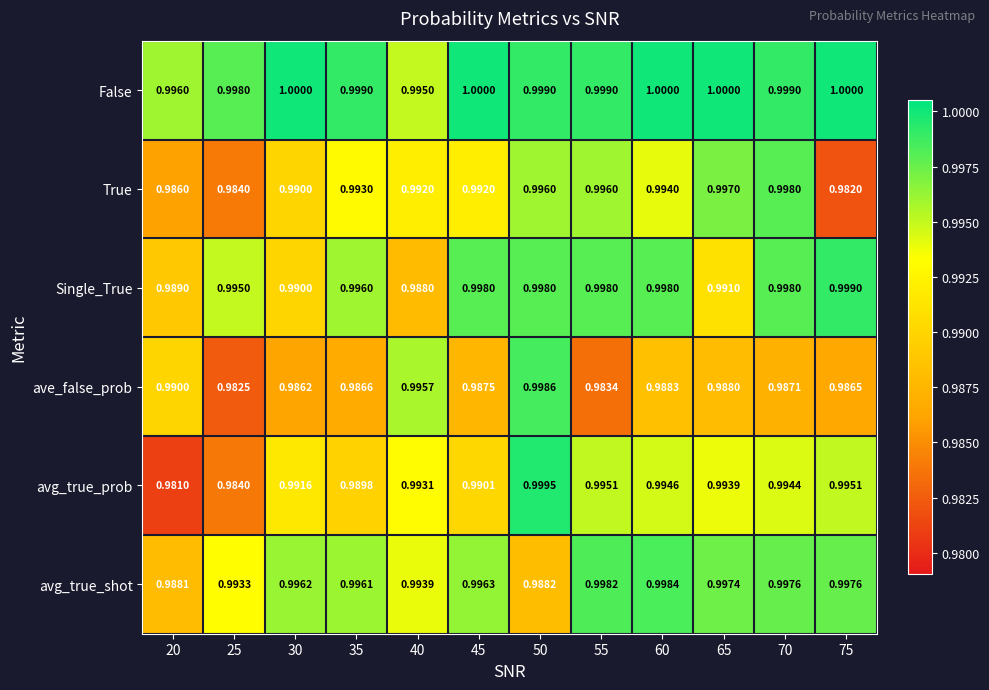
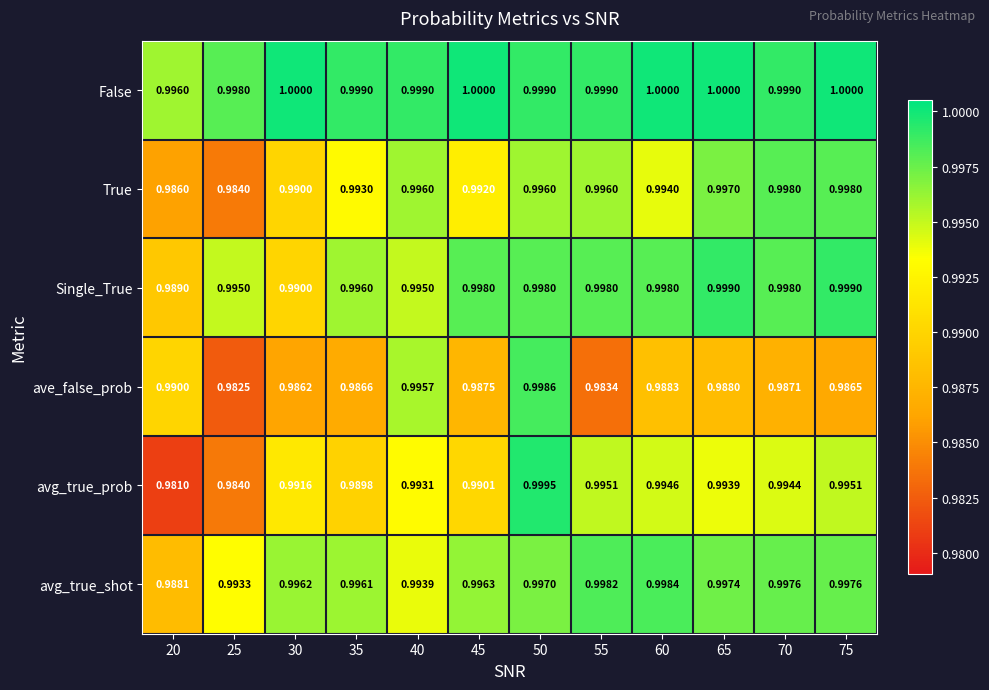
False, 40: 0.9950 -> 0.9990
True, 40: 0.9920 -> 0.9960
True, 75: 0.9820 -> 0.9980
Single_True, 40: 0.9880 -> 0.9950
Single_True, 65: 0.9910 -> 0.9990
avg_true_shot, 50: 0.9882 -> 0.9970
